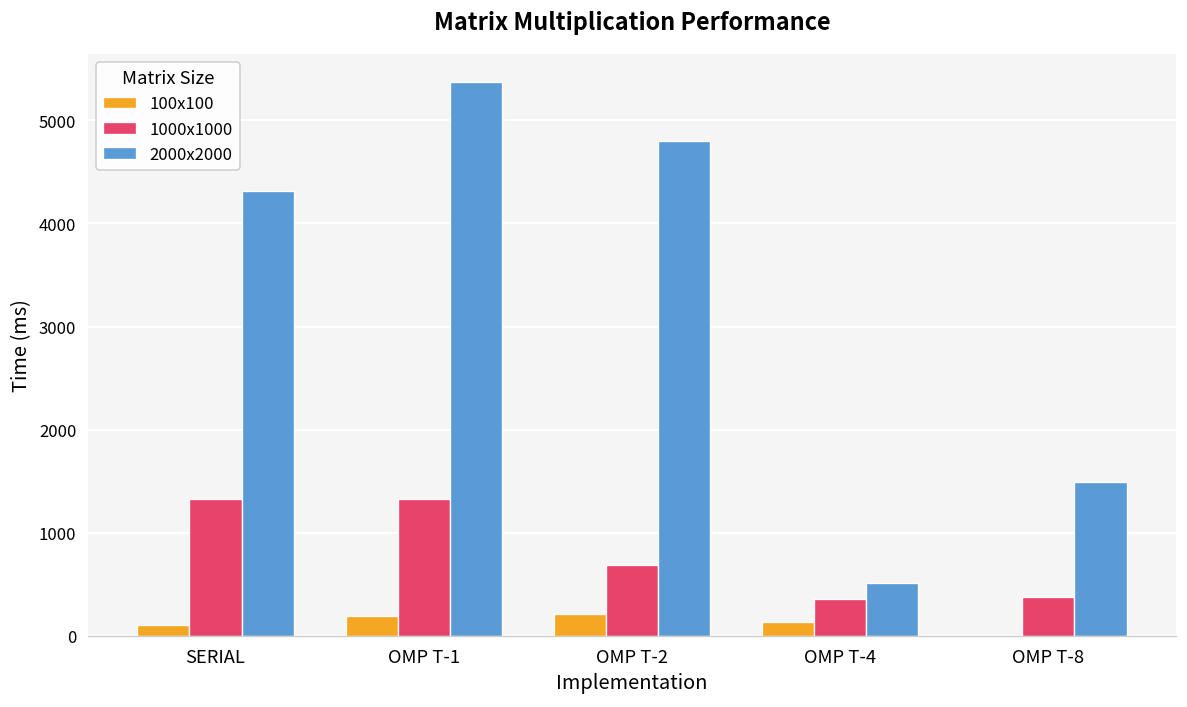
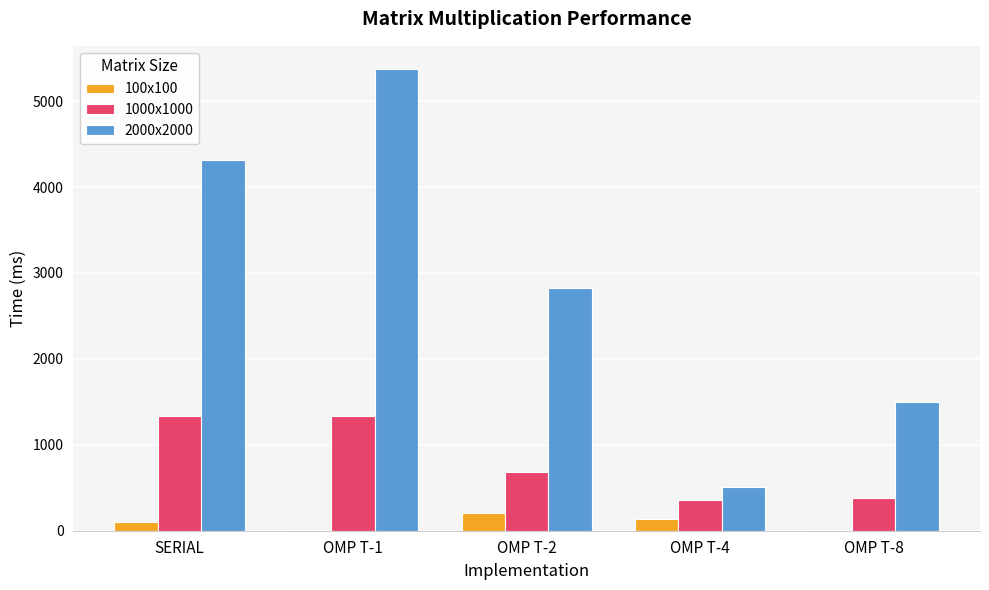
100x100, OMP T-1: 200 -> 0
2000x2000, OMP T-2: 4800 -> 2800
